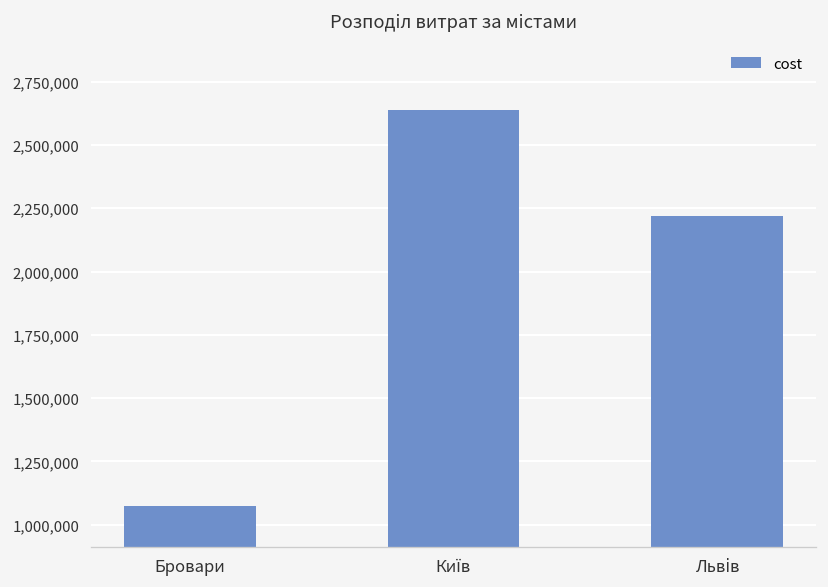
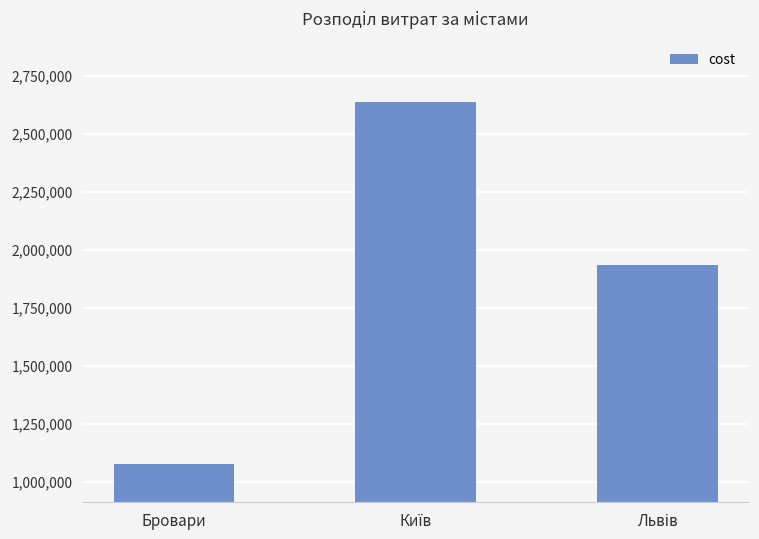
Львів: 2,220,000 -> 1,940,000
